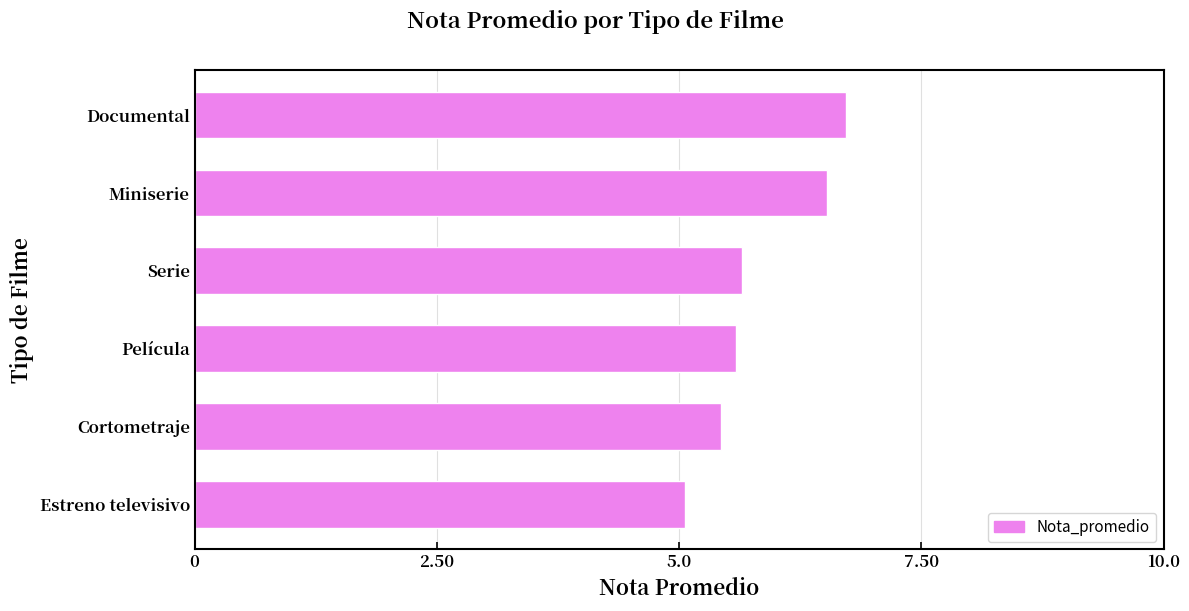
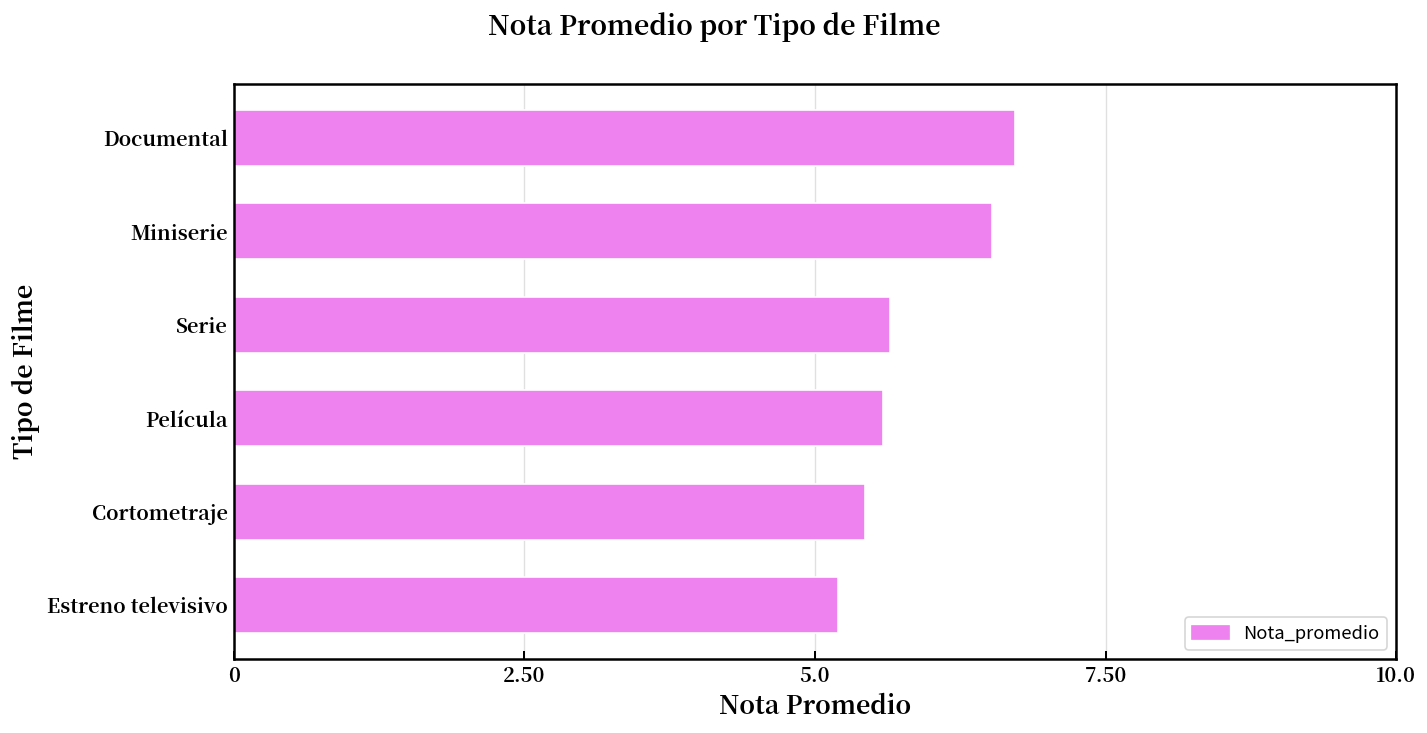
Estreno televisivo: 5.1 -> 5.2
